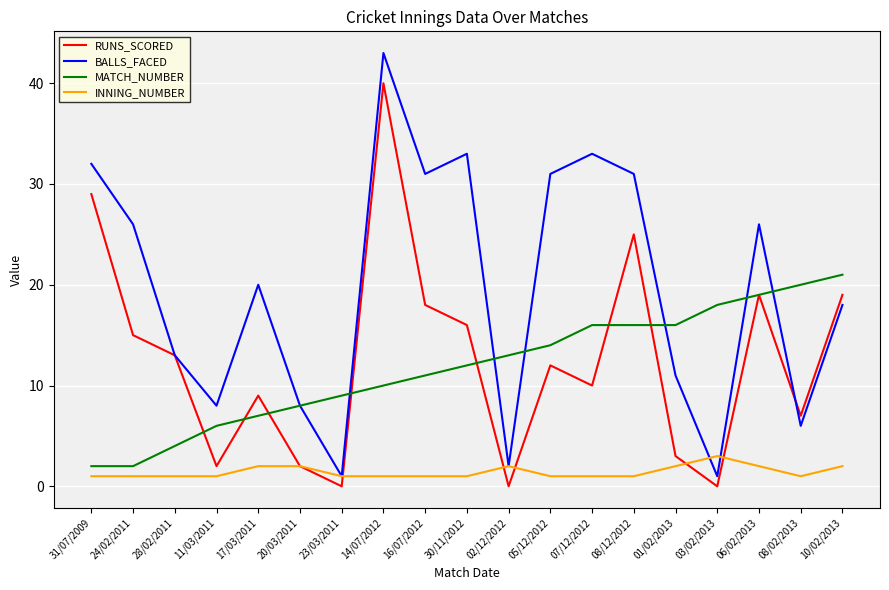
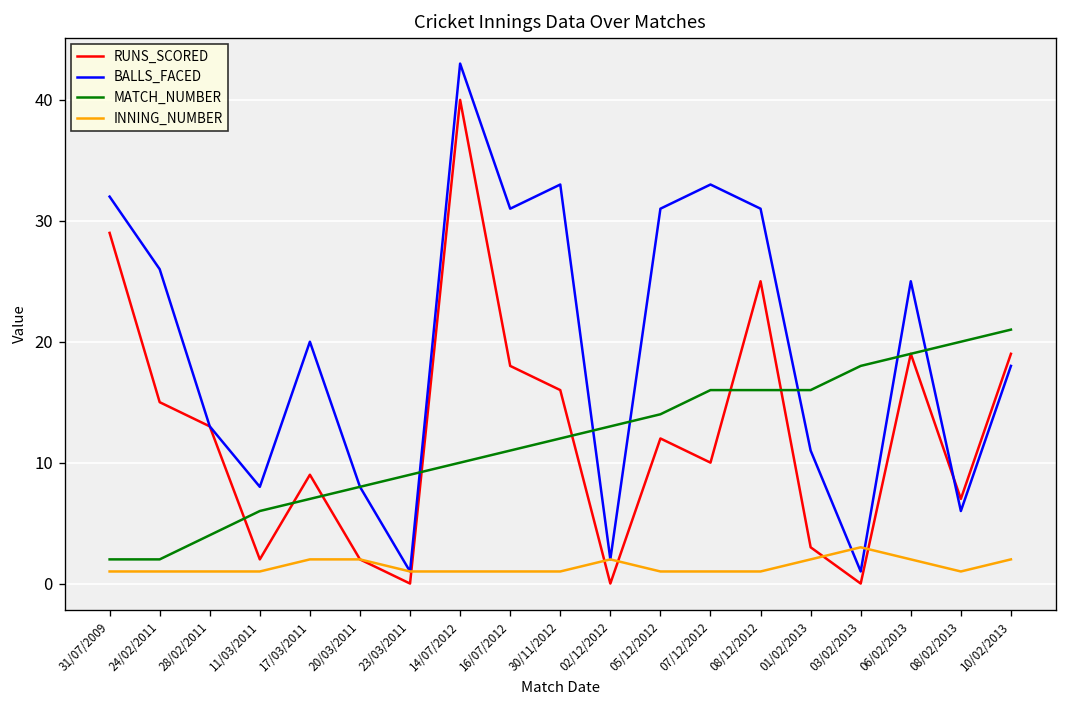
BALLS_FACED, 06/02/2013: 26 -> 25
